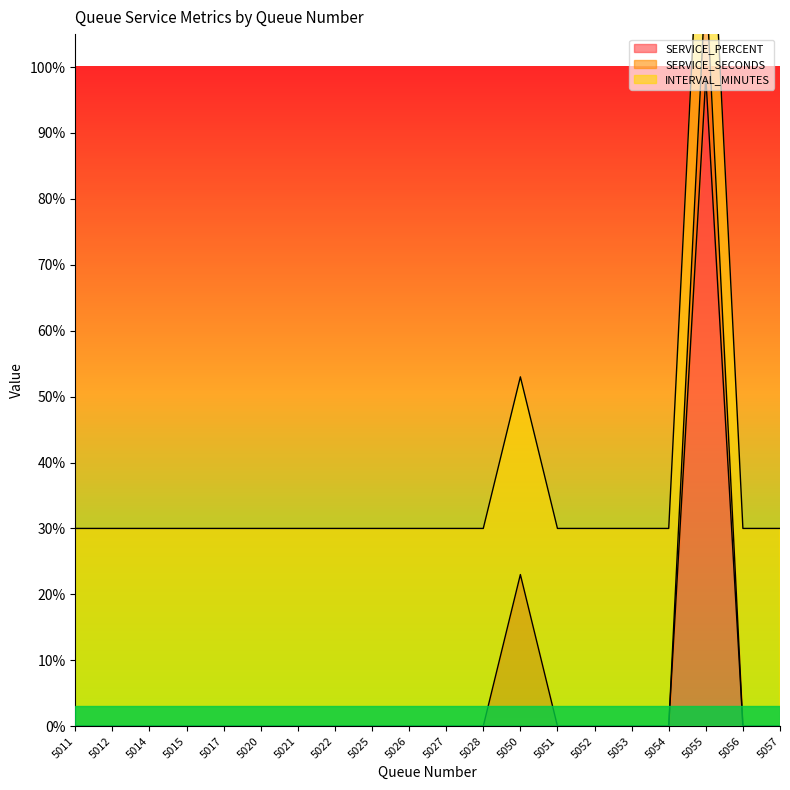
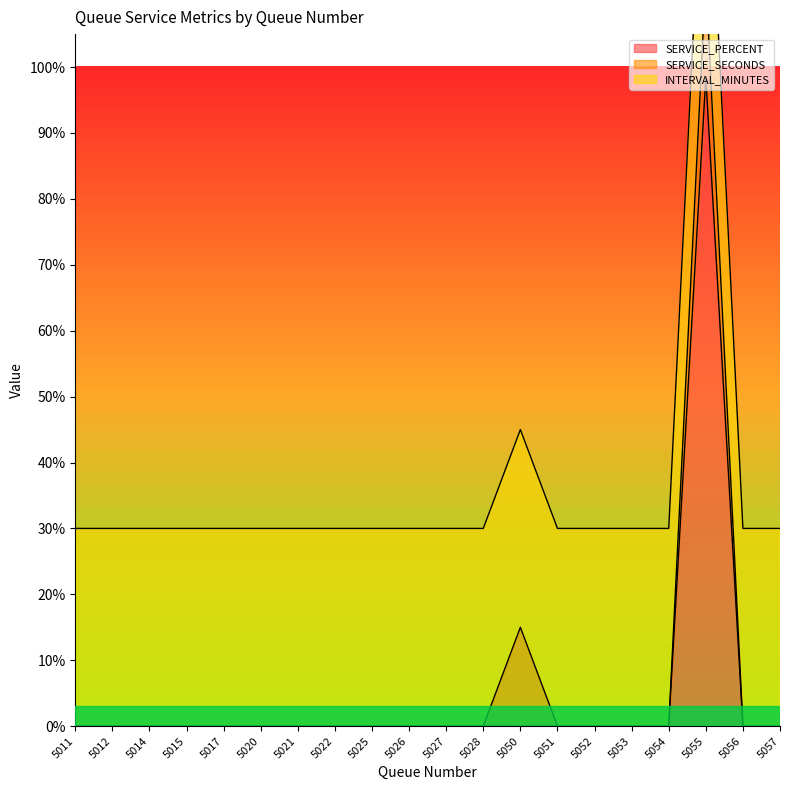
SERVICE_SECONDS, 5050: 23% -> 15%
